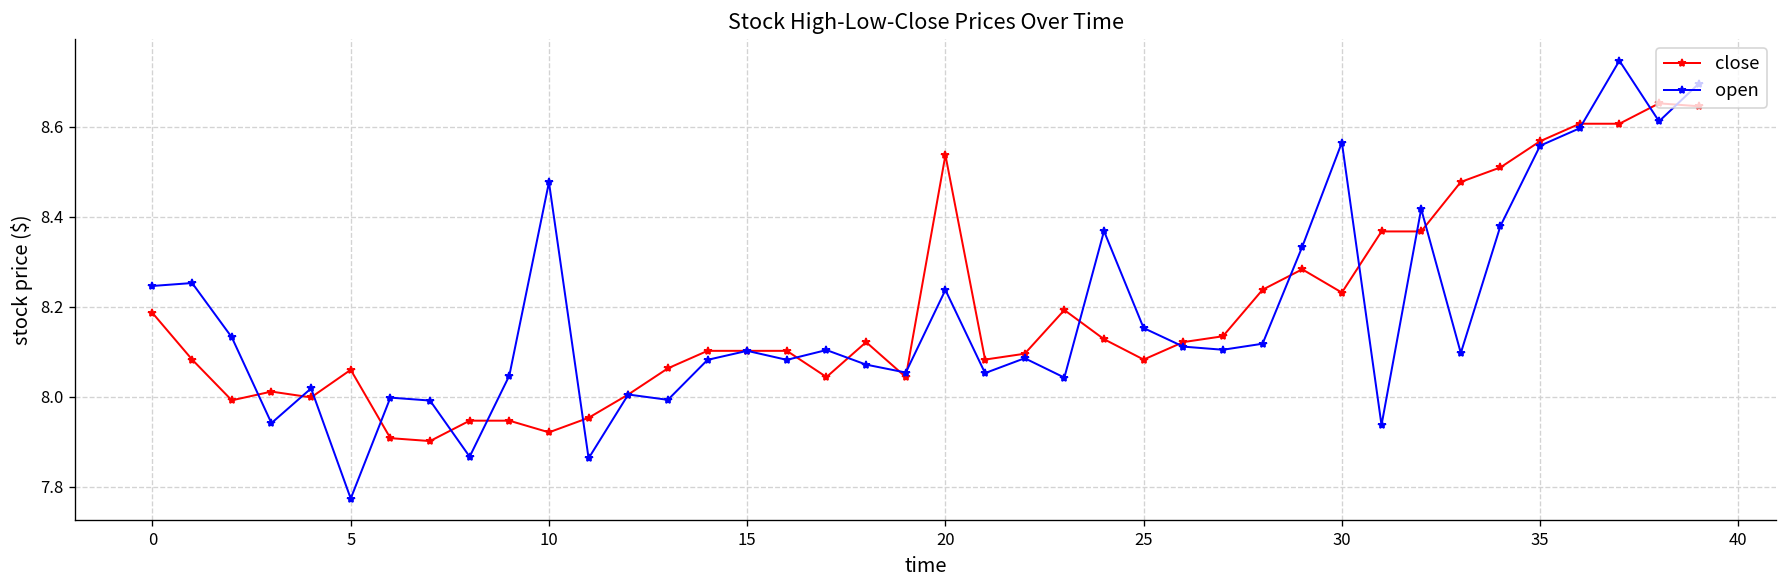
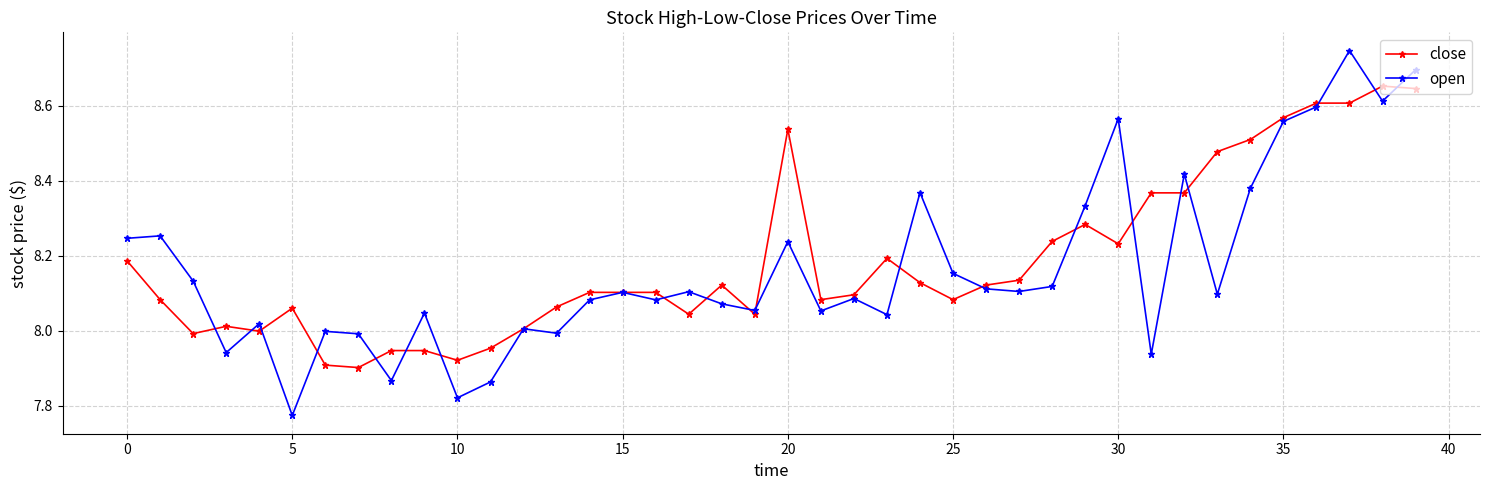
open, 10: 8.48 -> 7.82
